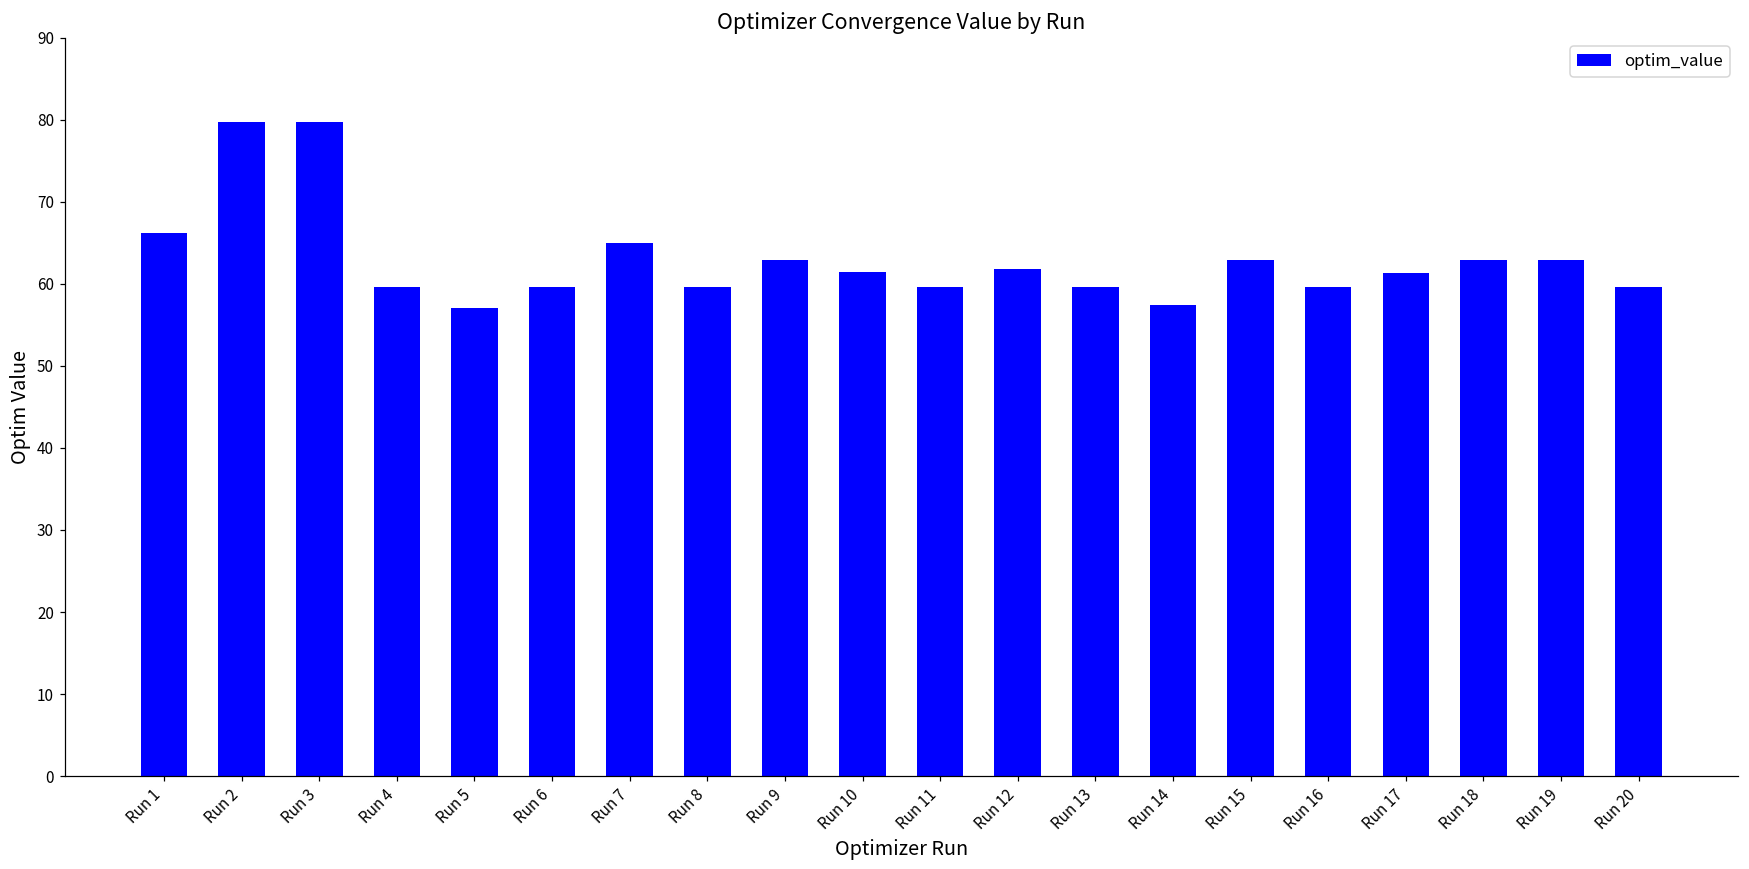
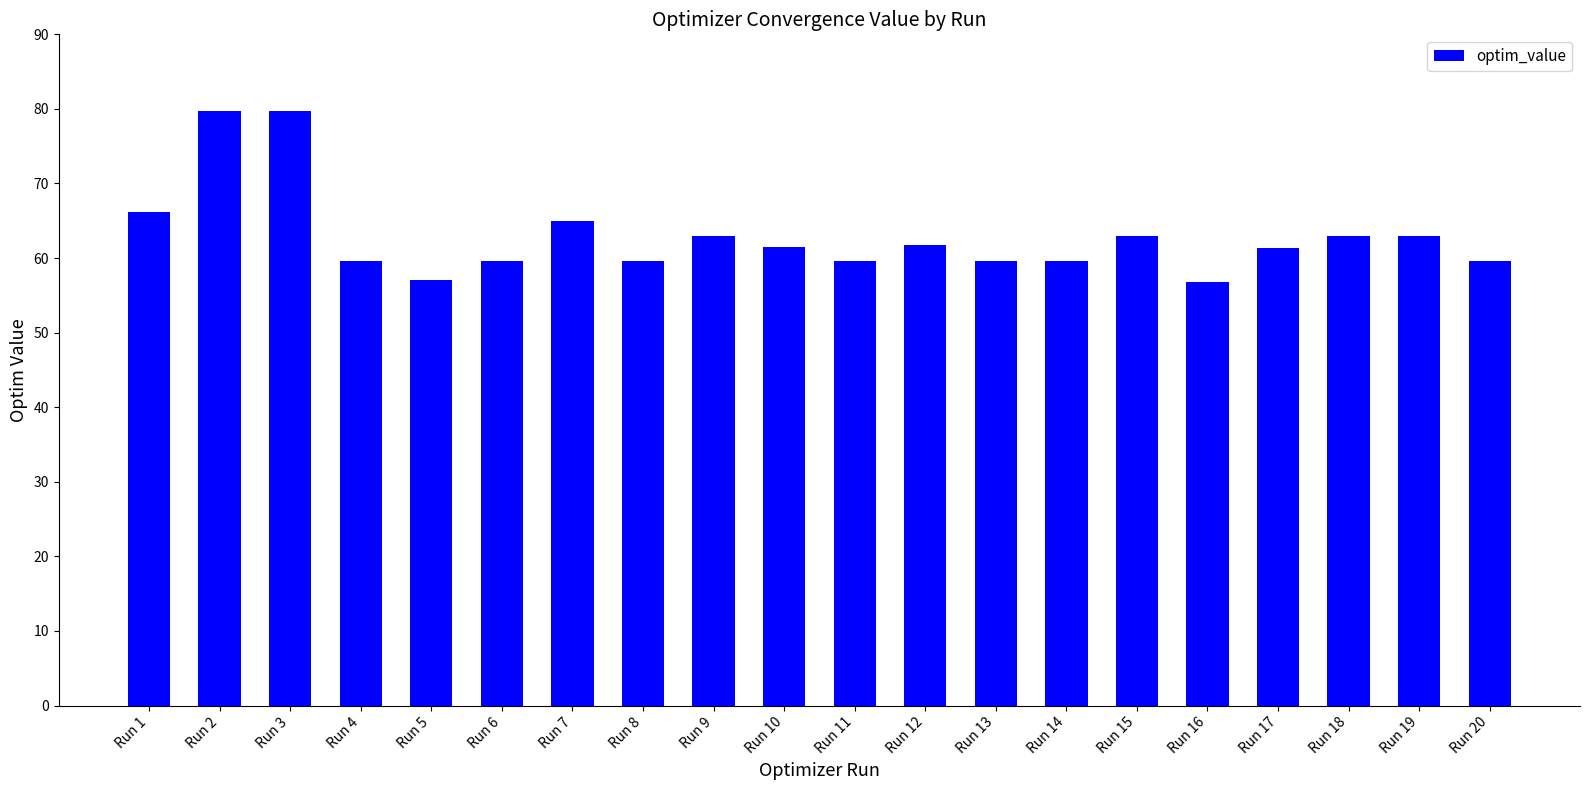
Run 14: 57 -> 60
Run 16: 60 -> 57
